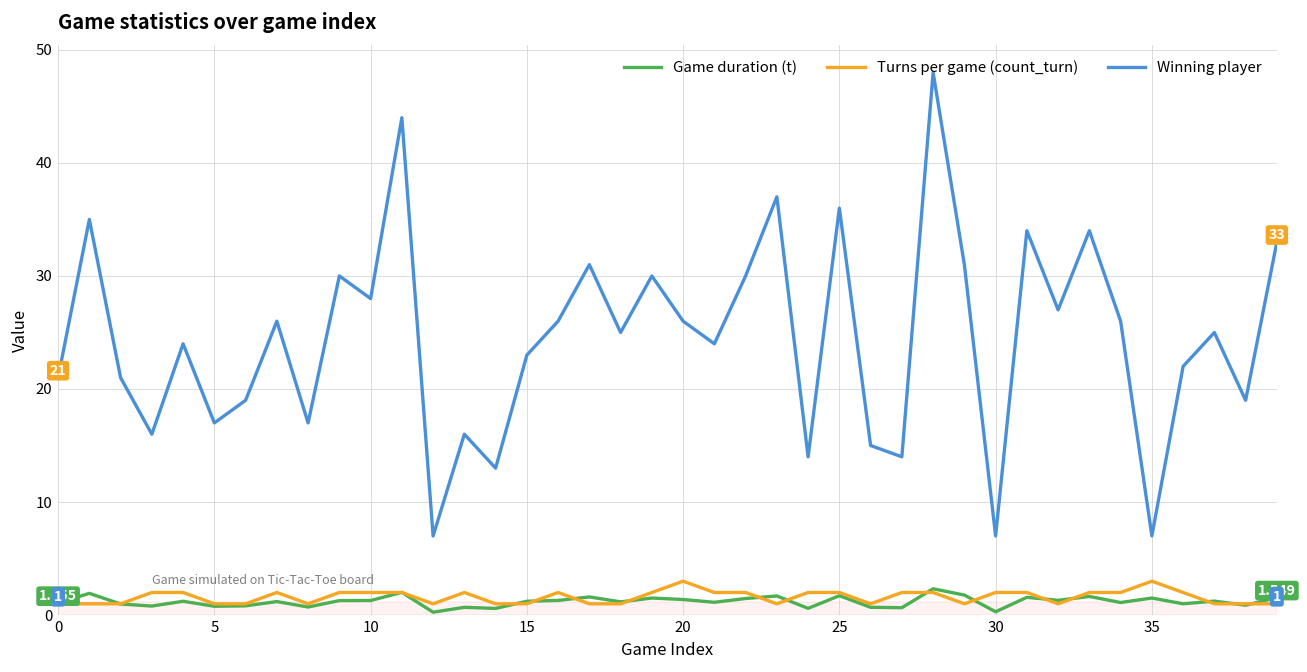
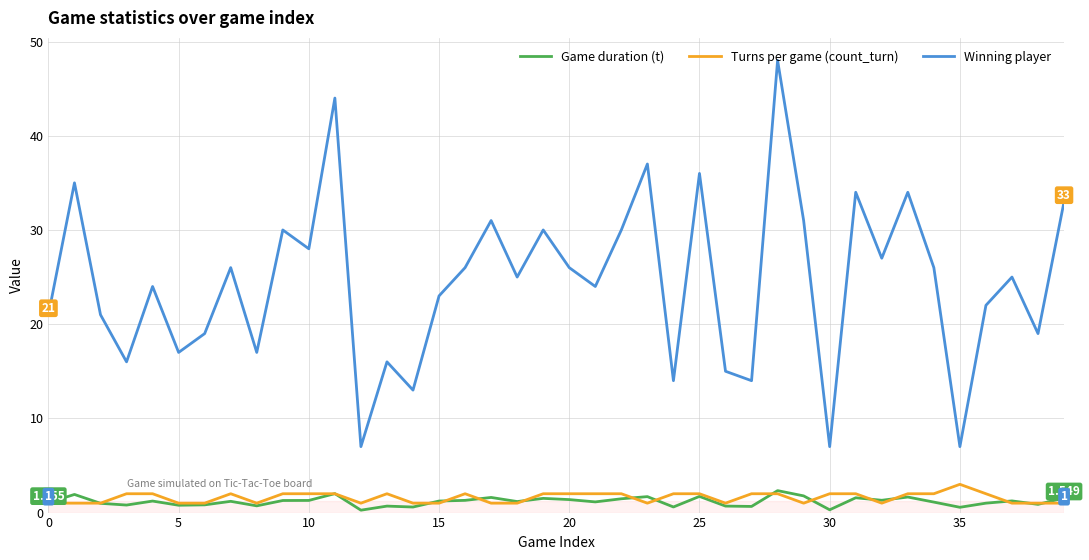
Turns per game (count_turn), 20: 3 -> 2
Game duration (t), 35: 2 -> 1
